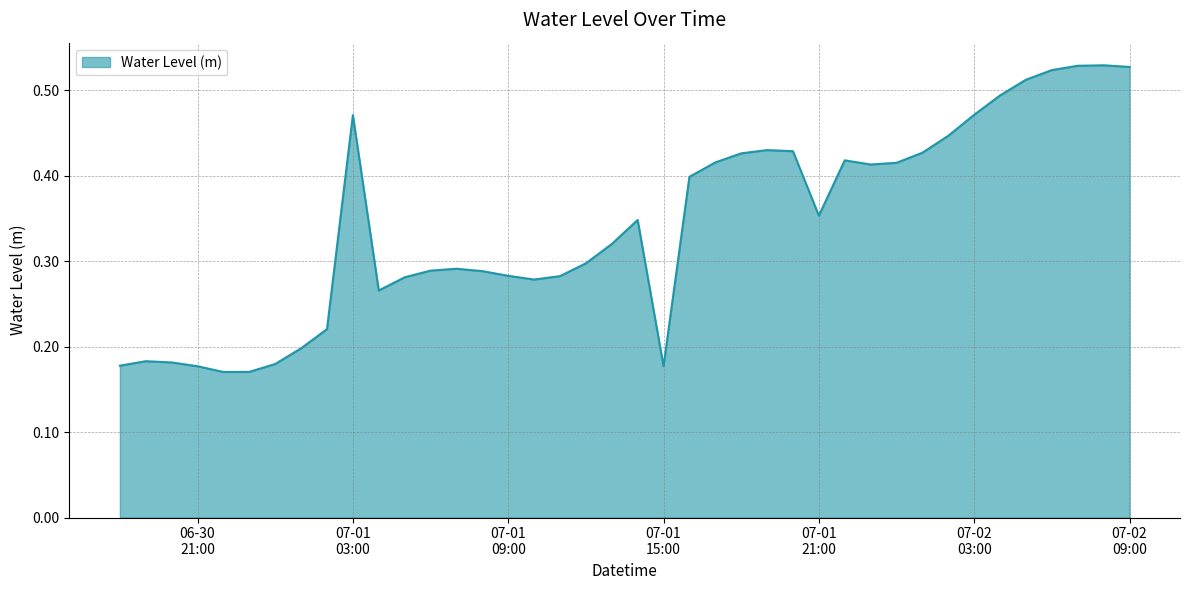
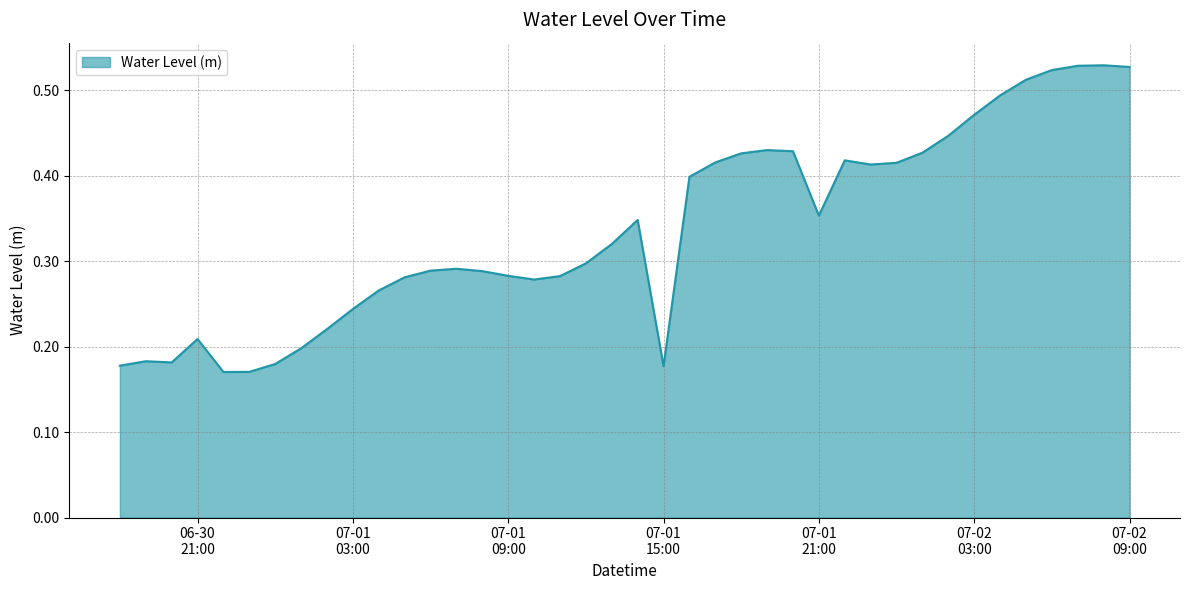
06-30 21:00: 0.18 -> 0.21
07-01 03:00: 0.47 -> 0.24
